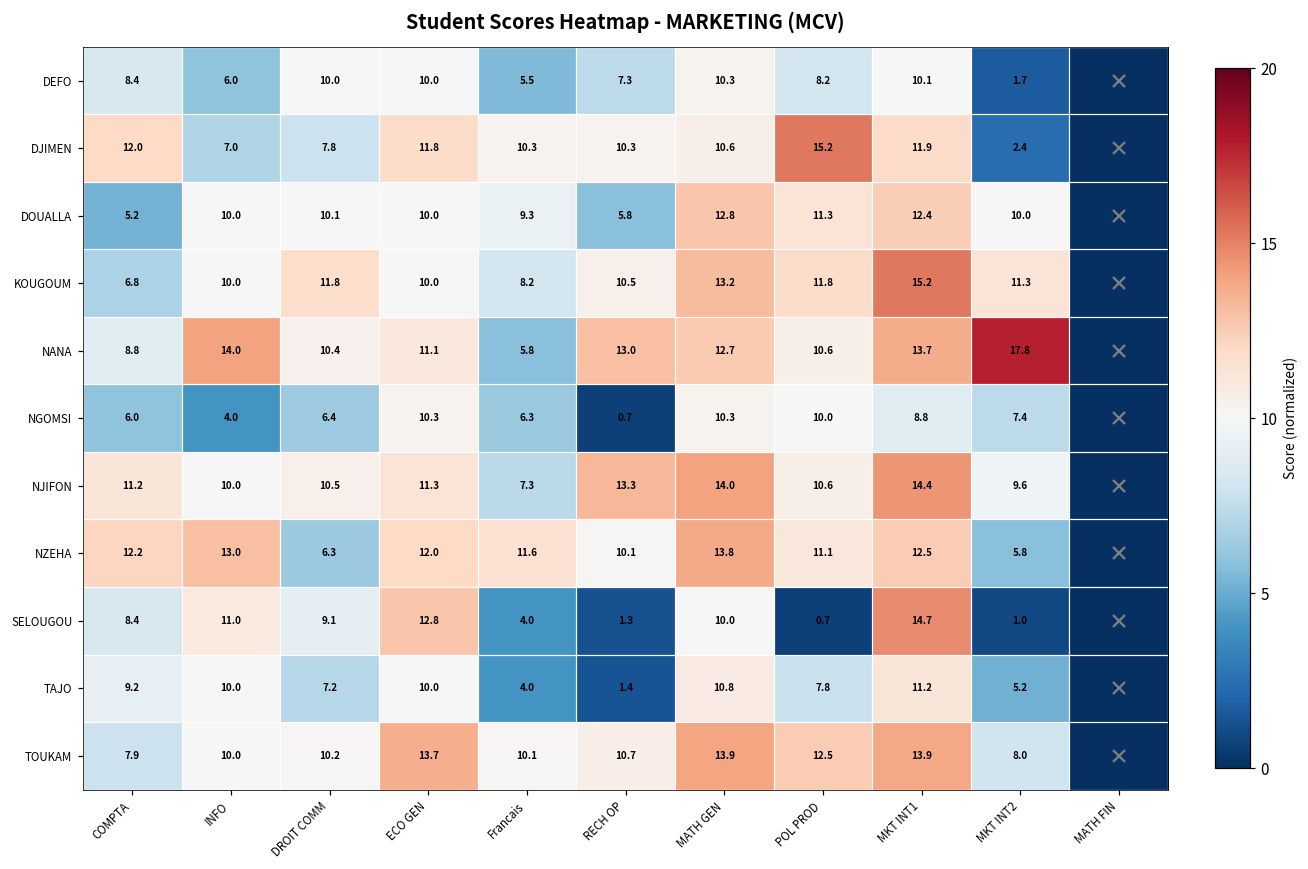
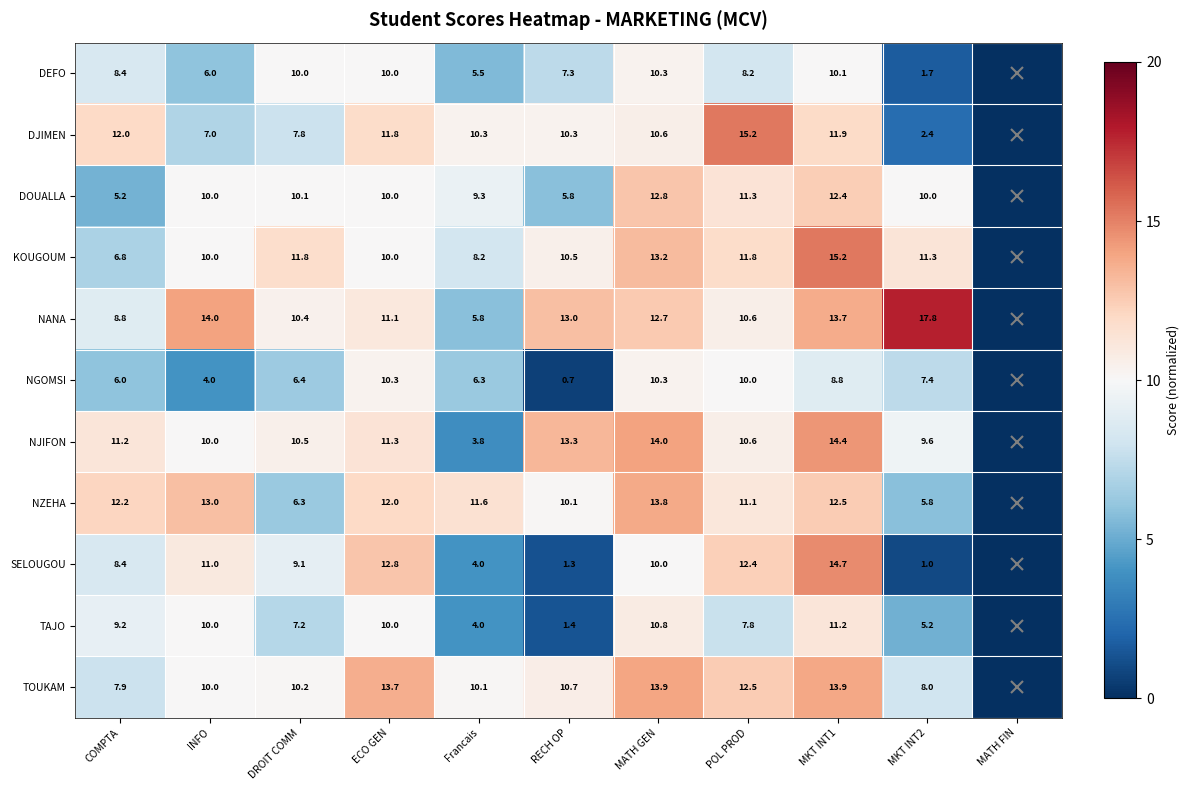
NJIFON, Francais: 7.3 -> 3.8
SELOUGOU, POL PROD: 0.7 -> 12.4
